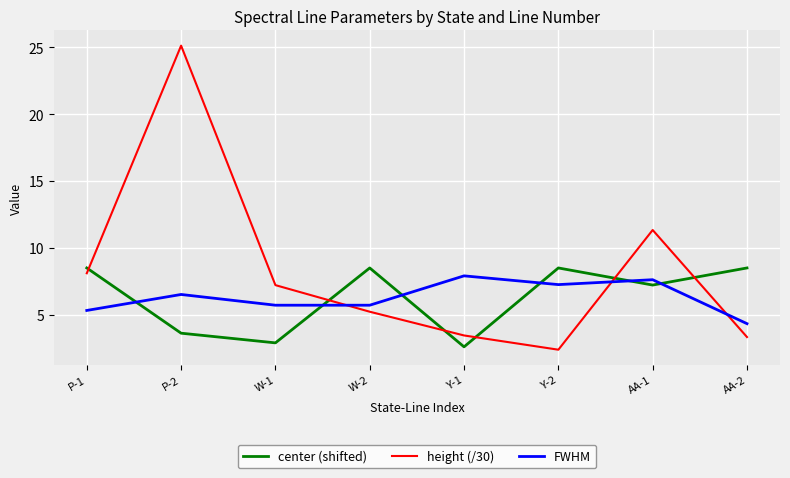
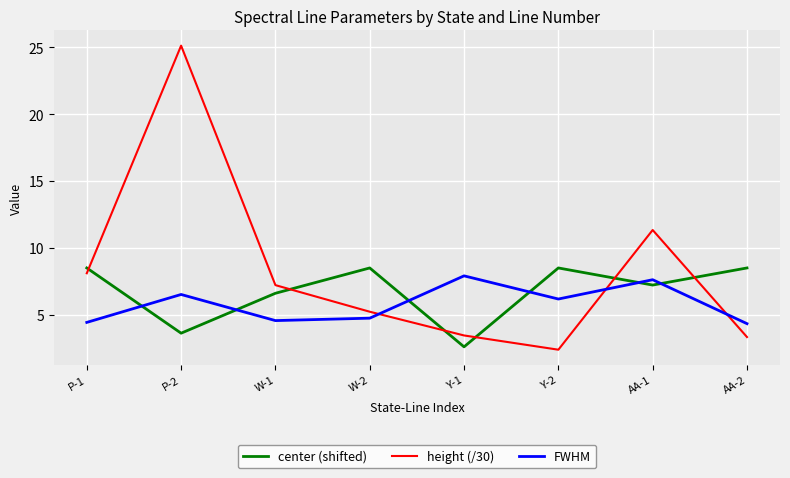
FWHM, P-1: 5.3 -> 4.4
center (shifted), W-1: 2.9 -> 6.6
FWHM, W-1: 5.7 -> 4.6
FWHM, W-2: 5.7 -> 4.7
FWHM, Y-2: 7.3 -> 6.2
